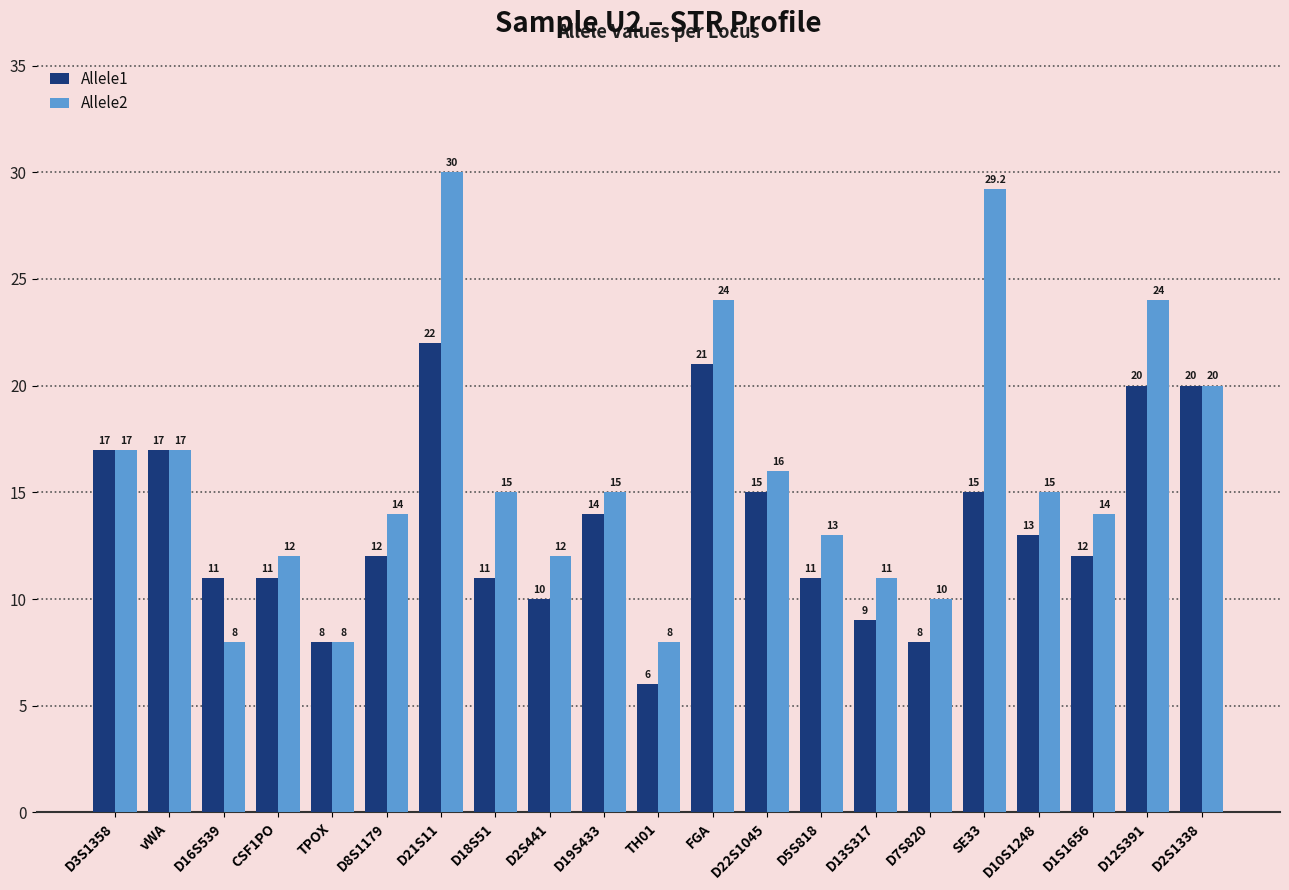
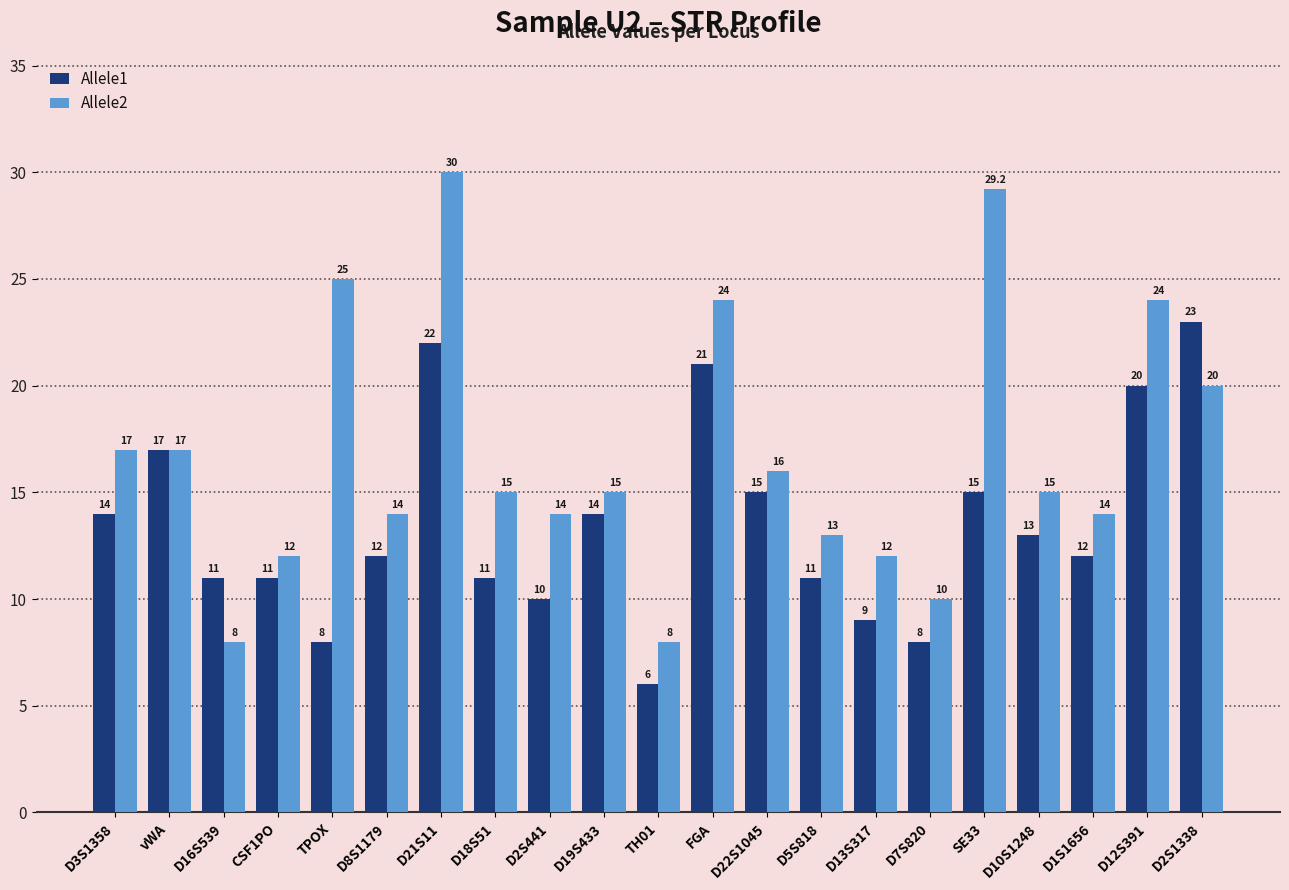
Allele1, D3S1358: 17 -> 14
Allele2, TPOX: 8 -> 25
Allele2, D2S441: 12 -> 14
Allele2, D13S317: 11 -> 12
Allele1, D2S1338: 20 -> 23
